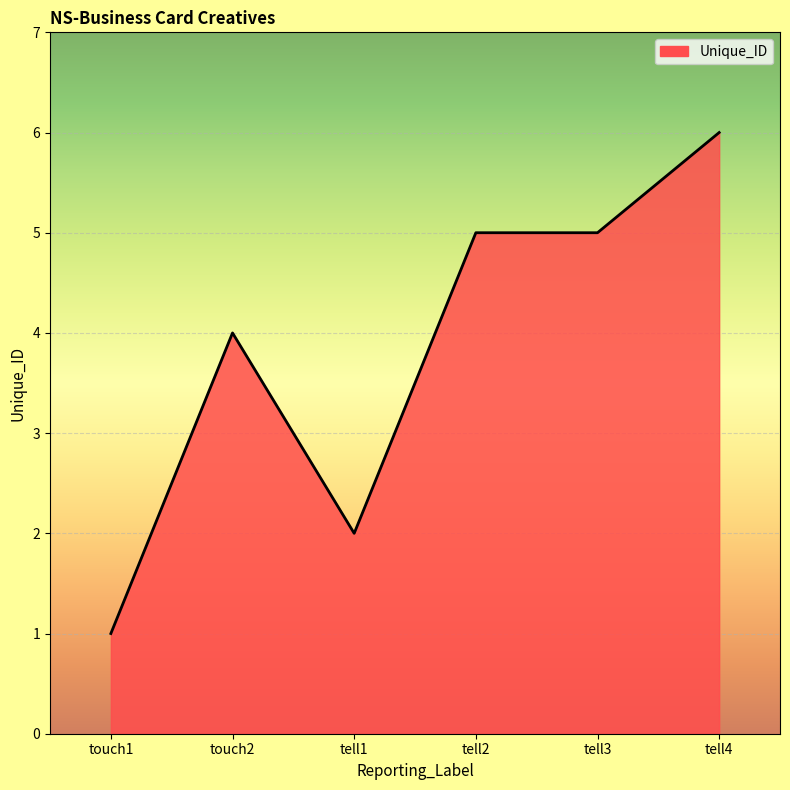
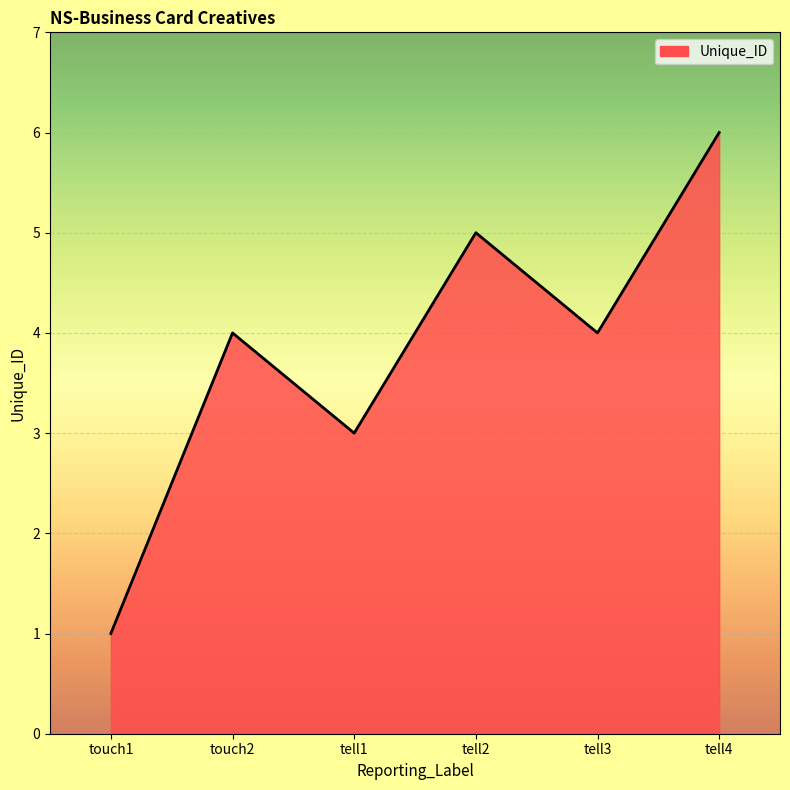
tell1: 2 -> 3
tell3: 5 -> 4
